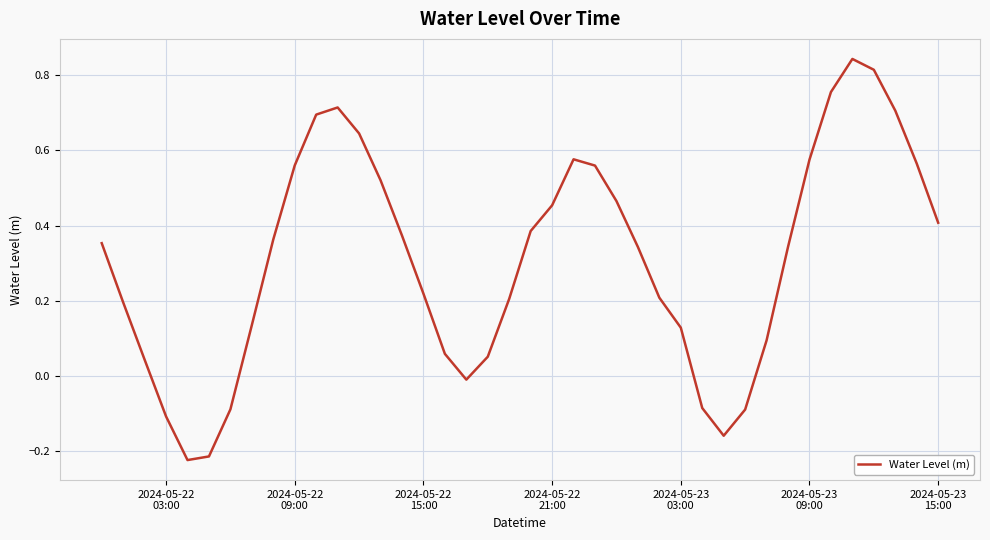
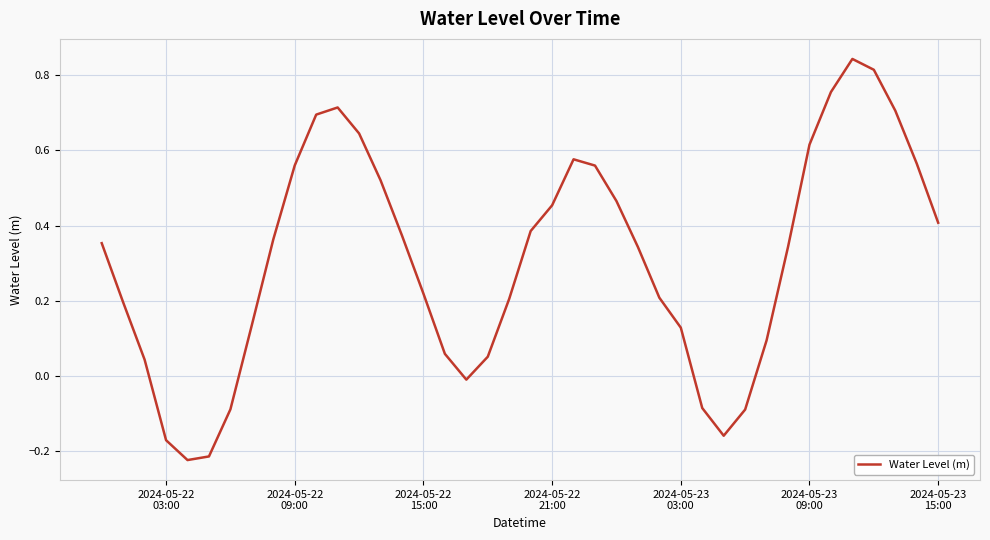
2024-05-22 03:00: -0.11 -> -0.17
2024-05-23 09:00: 0.58 -> 0.62
